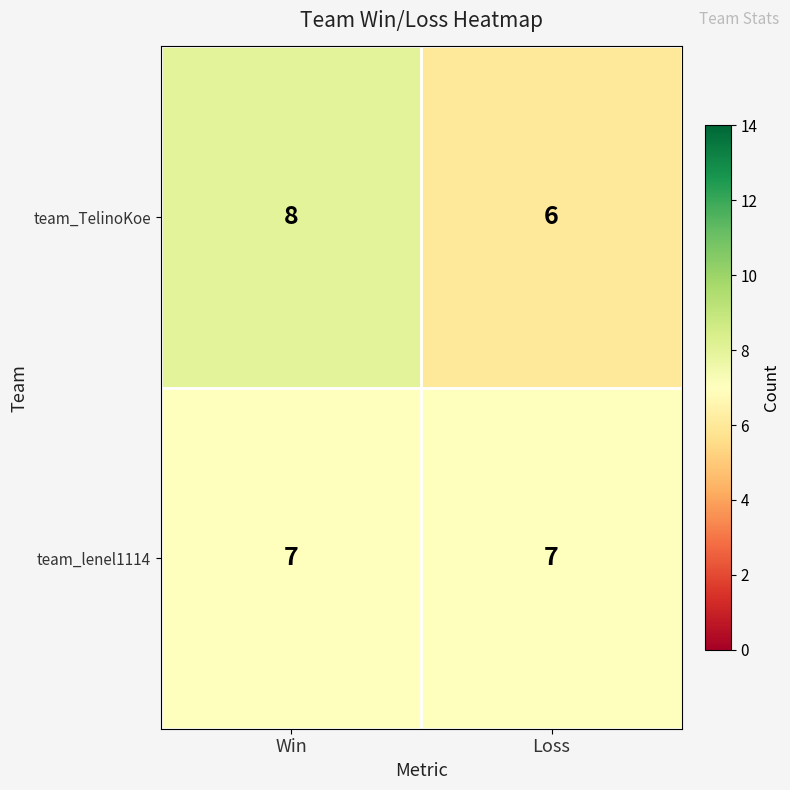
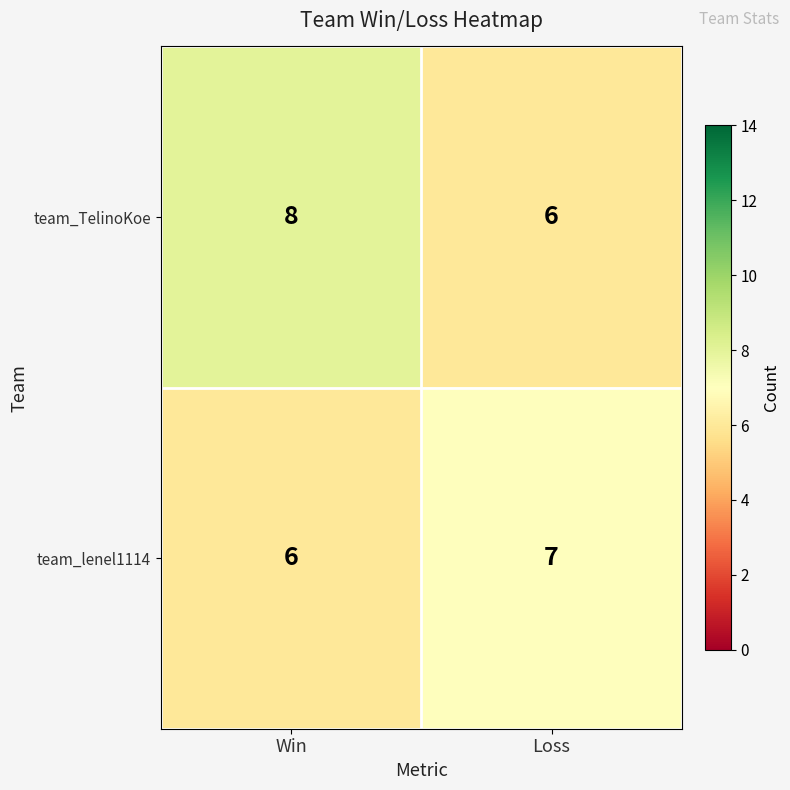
team_lenel1114, Win: 7 -> 6
